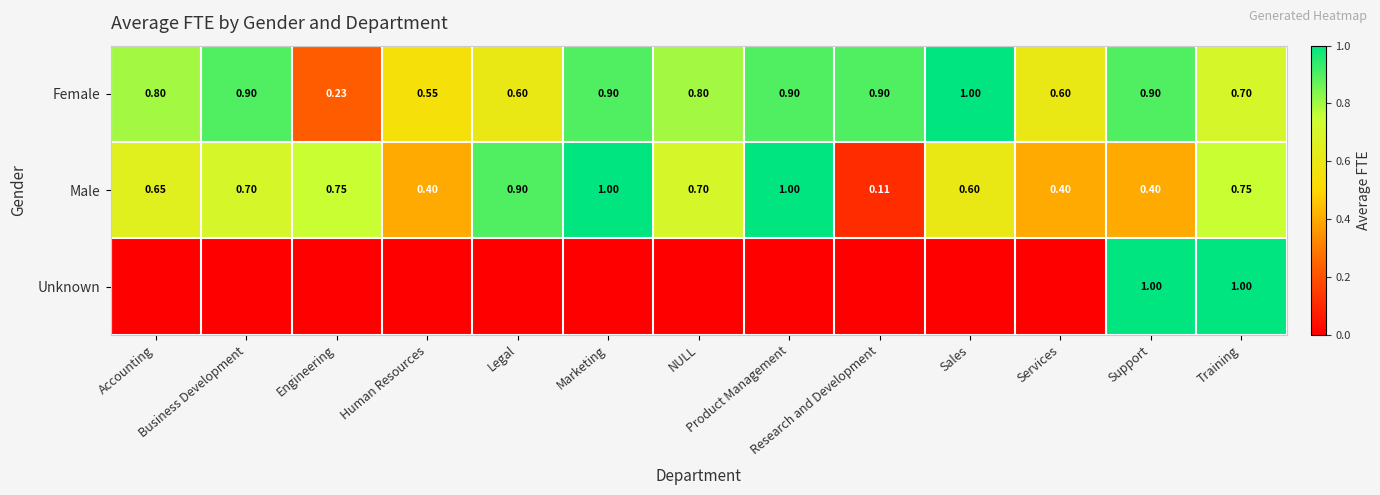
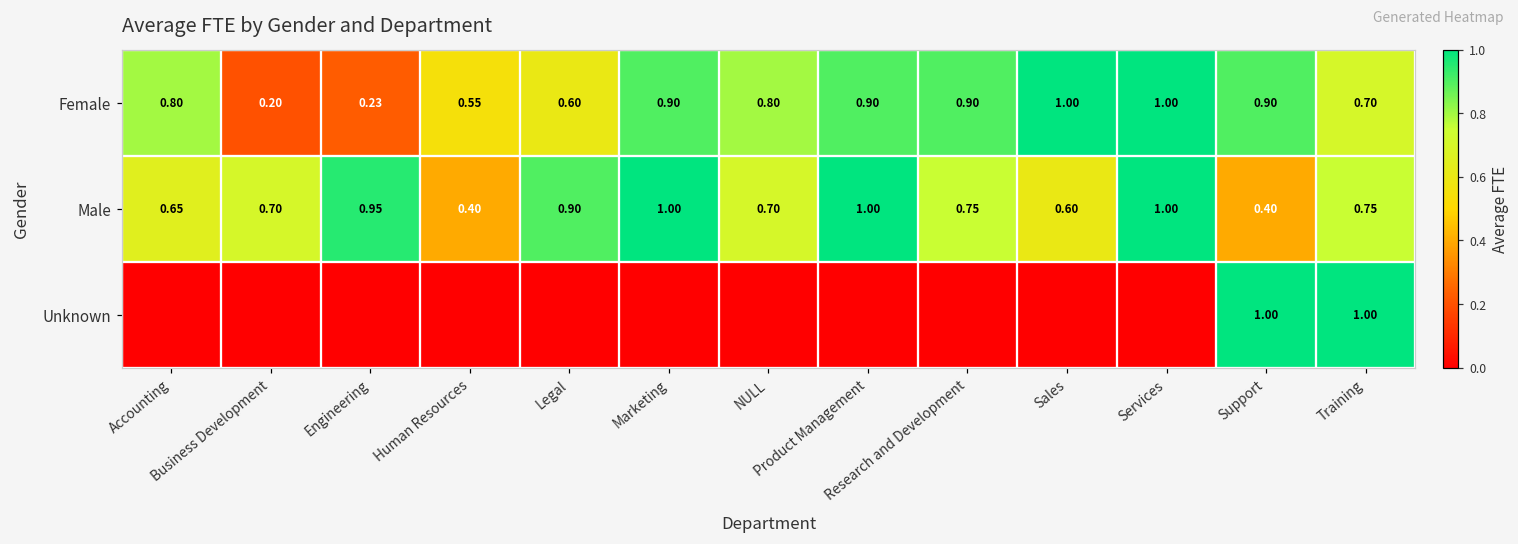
Female, Business Development: 0.90 -> 0.20
Female, Services: 0.60 -> 1.00
Male, Engineering: 0.75 -> 0.95
Male, Research and Development: 0.11 -> 0.75
Male, Services: 0.40 -> 1.00
